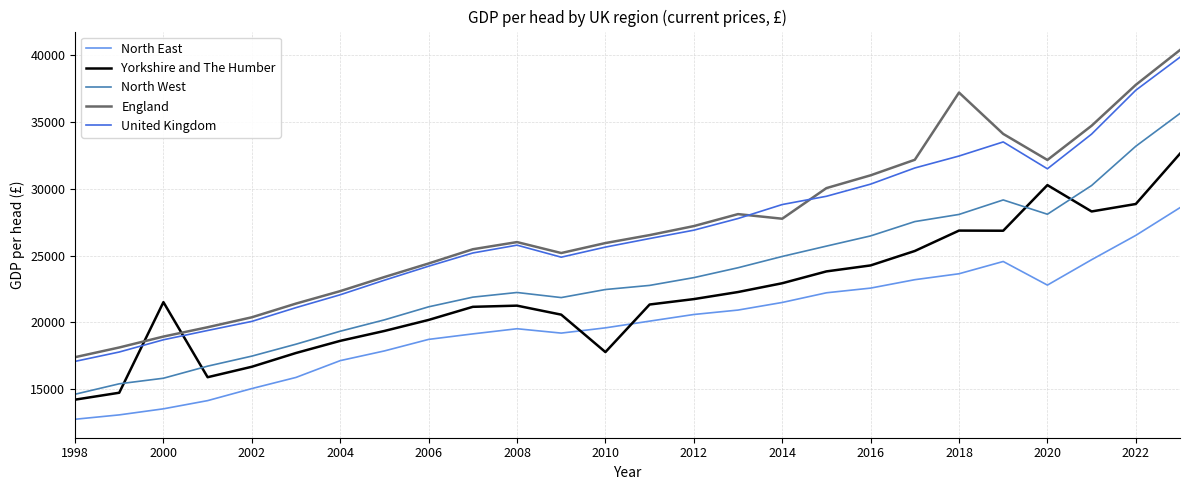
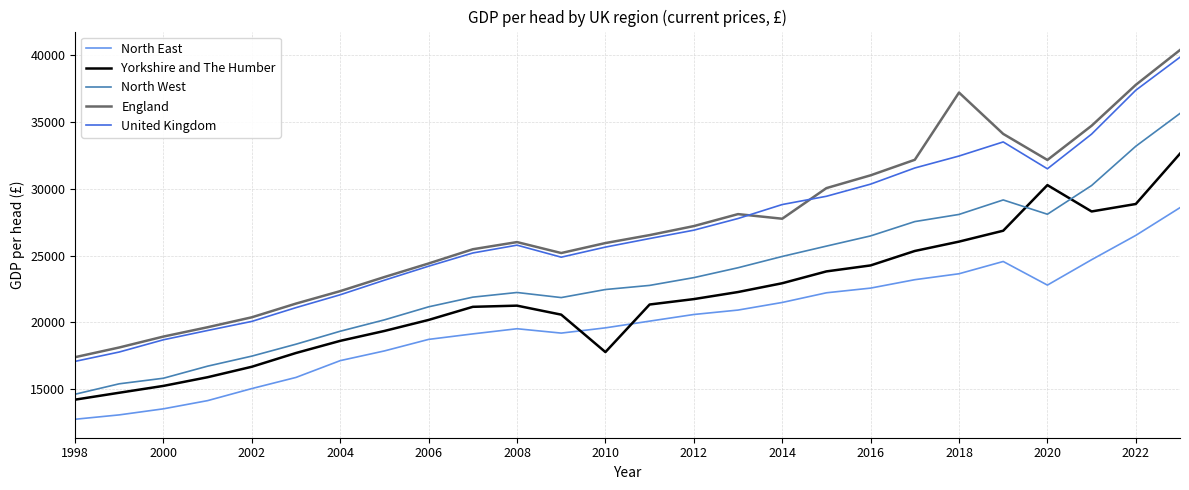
Yorkshire and The Humber, 2000: 21500 -> 15200
Yorkshire and The Humber, 2018: 26900 -> 26000
